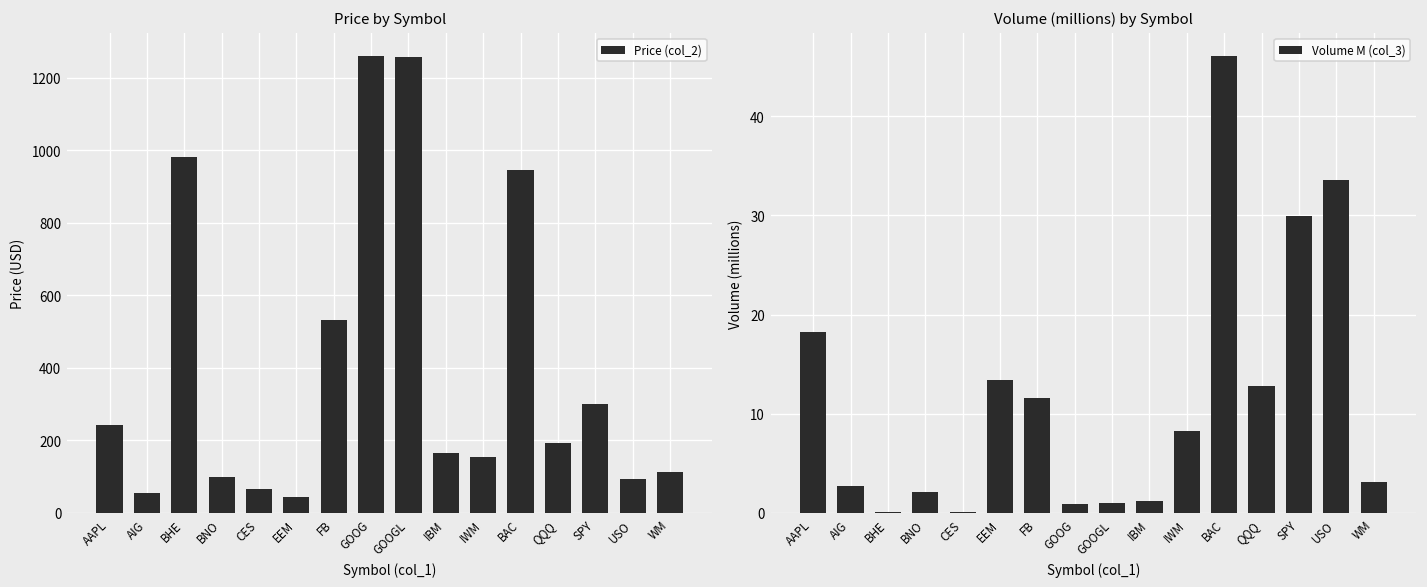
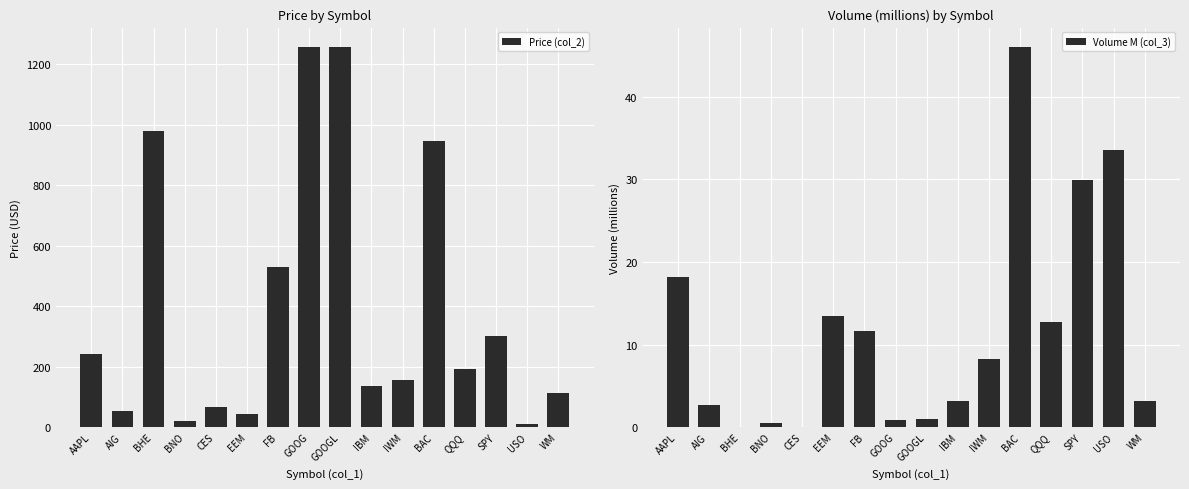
Price by Symbol, BNO: 100 -> 20
Price by Symbol, IBM: 170 -> 130
Price by Symbol, USO: 90 -> 10
Volume (millions) by Symbol, BNO: 2 -> 0
Volume (millions) by Symbol, IBM: 1 -> 3
